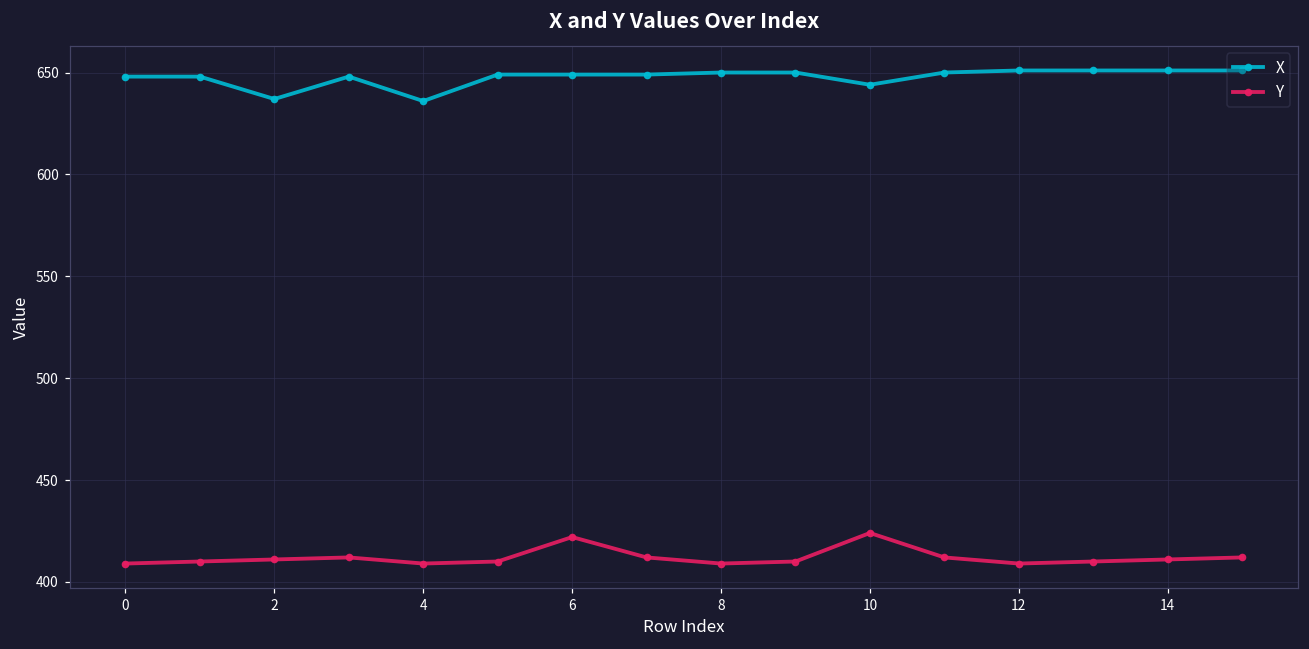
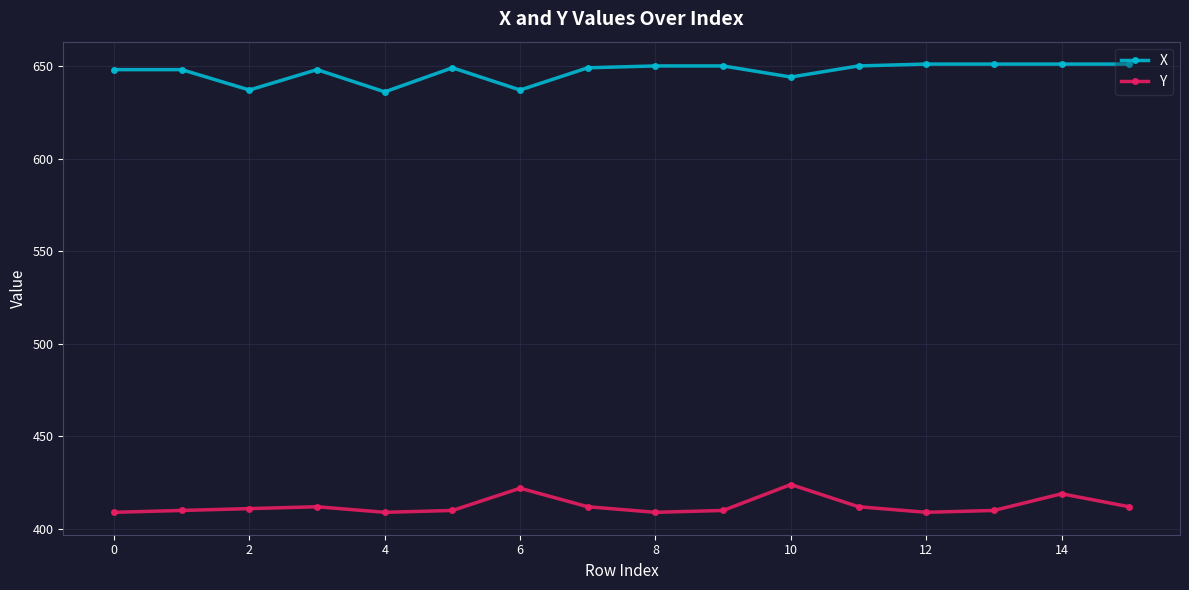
X, 6: 649 -> 637
Y, 14: 411 -> 419
